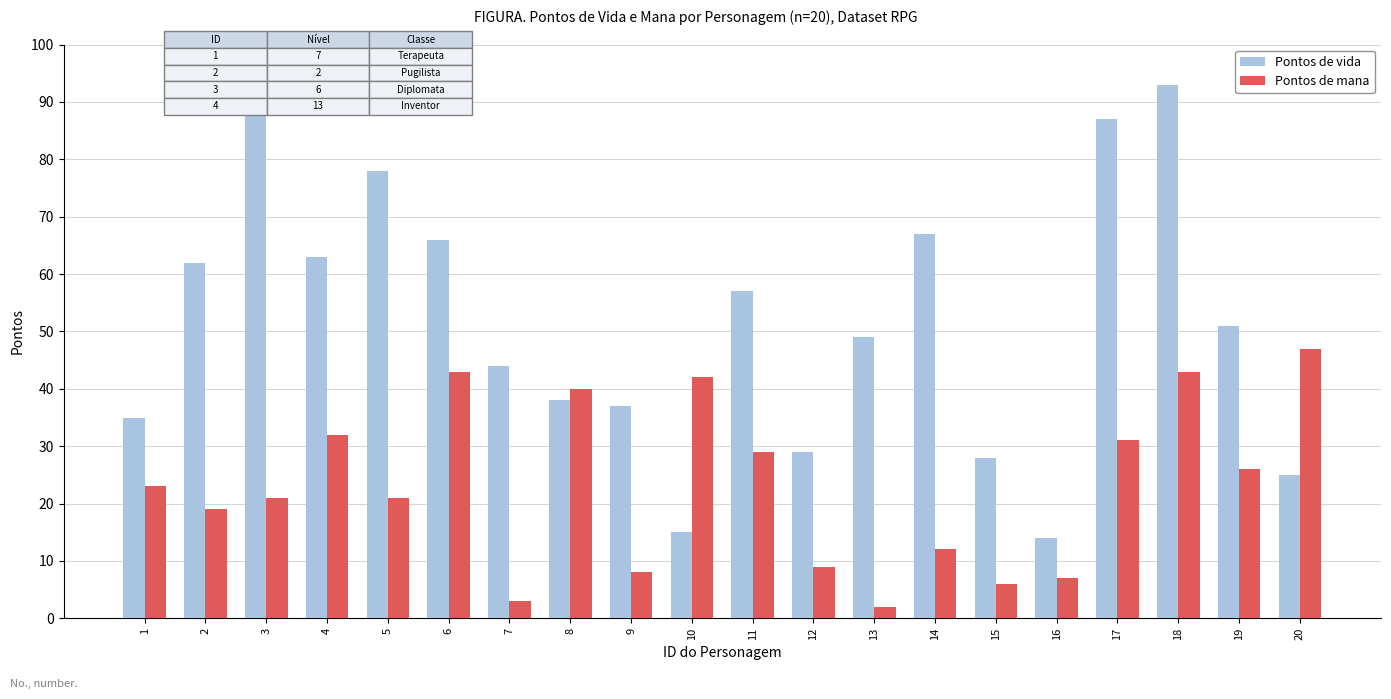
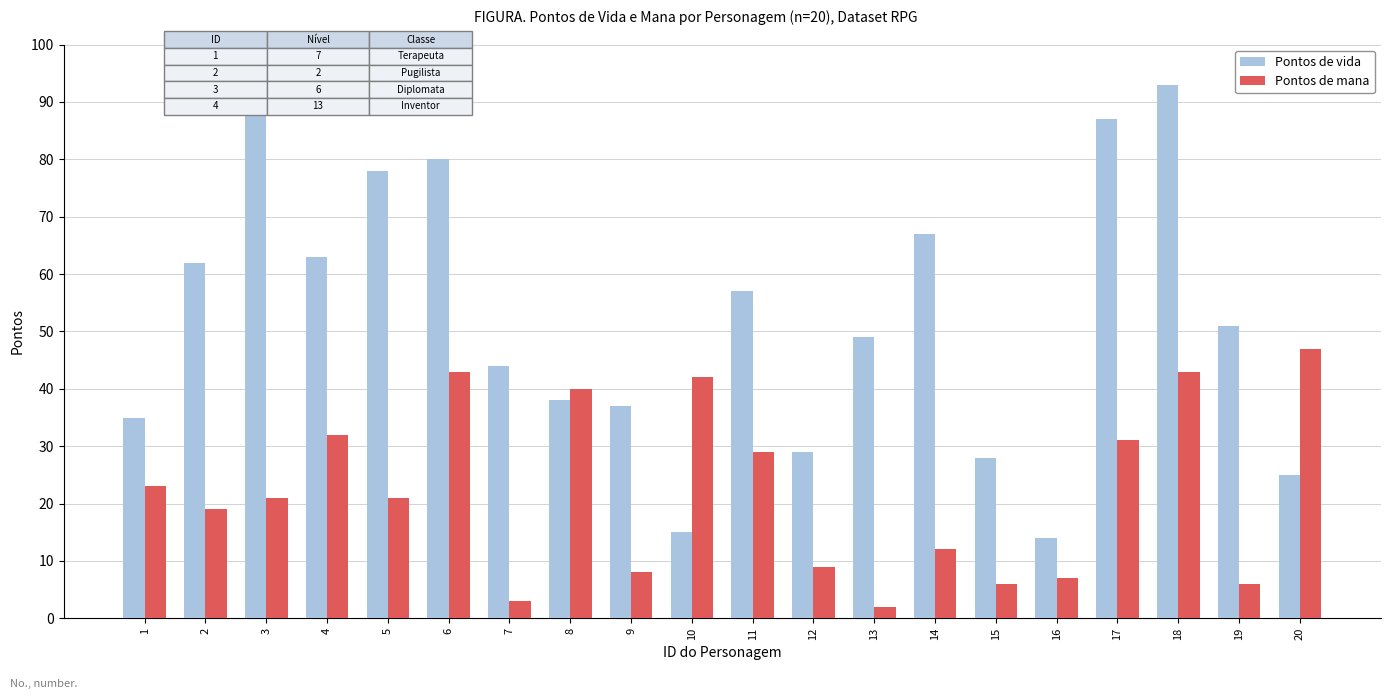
Pontos de vida, 6: 66 -> 80
Pontos de mana, 19: 26 -> 6
